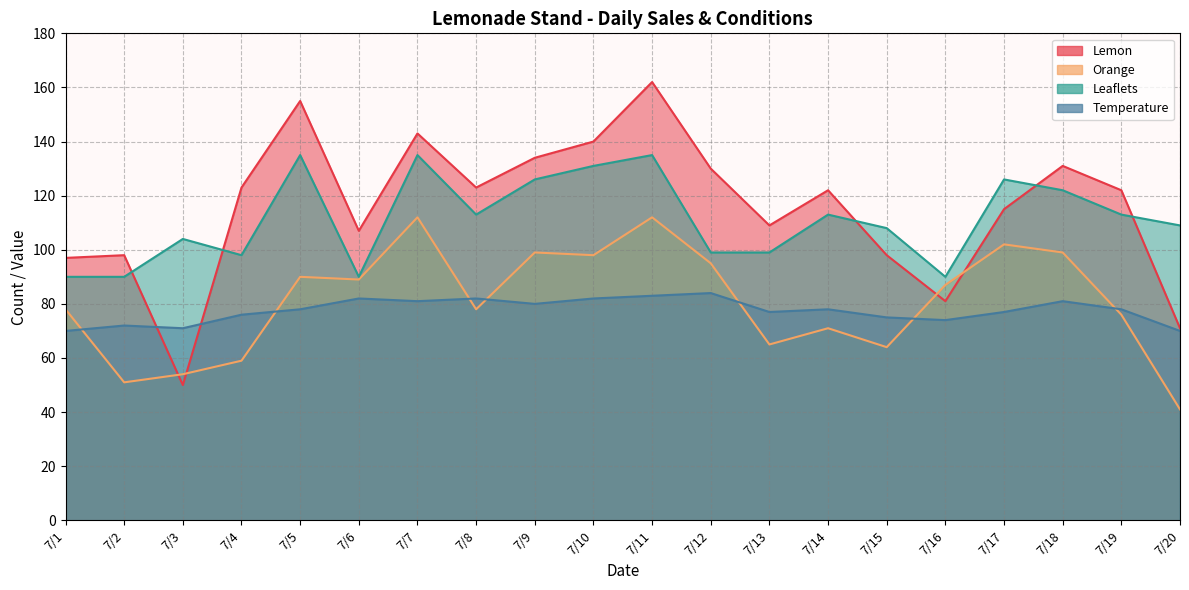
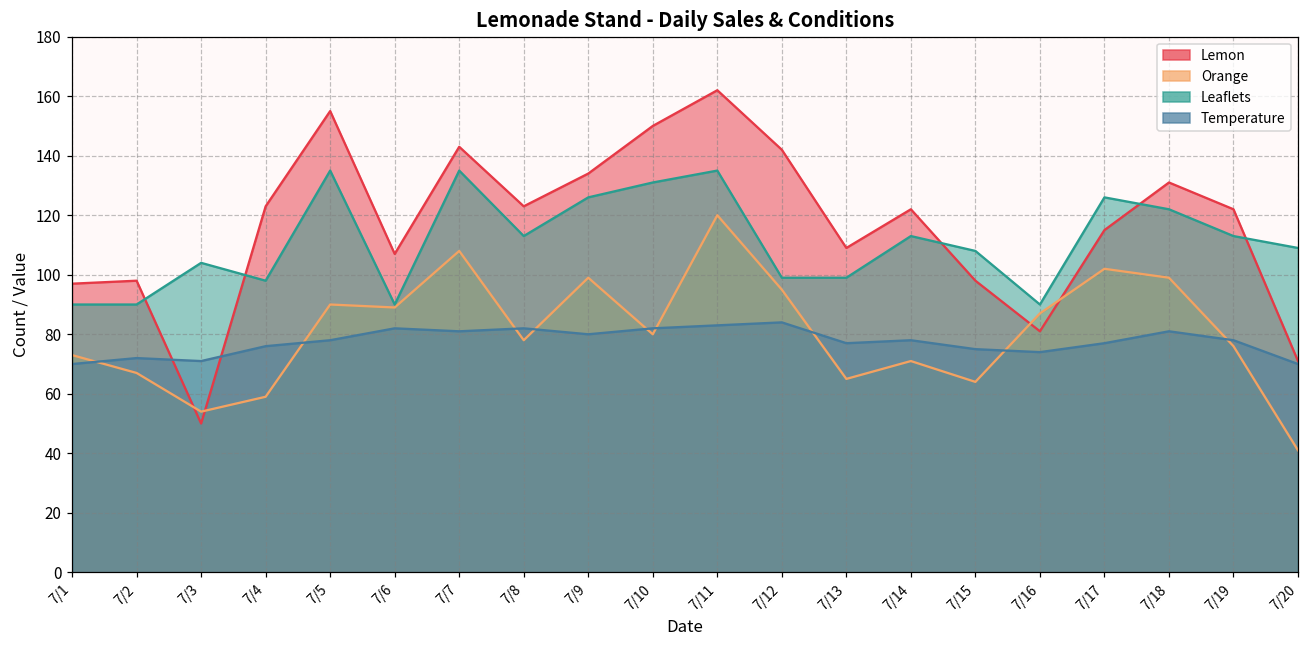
Orange, 7/1: 78 -> 73
Orange, 7/2: 51 -> 67
Orange, 7/7: 112 -> 108
Lemon, 7/10: 140 -> 150
Orange, 7/10: 98 -> 80
Orange, 7/11: 112 -> 120
Lemon, 7/12: 130 -> 142
